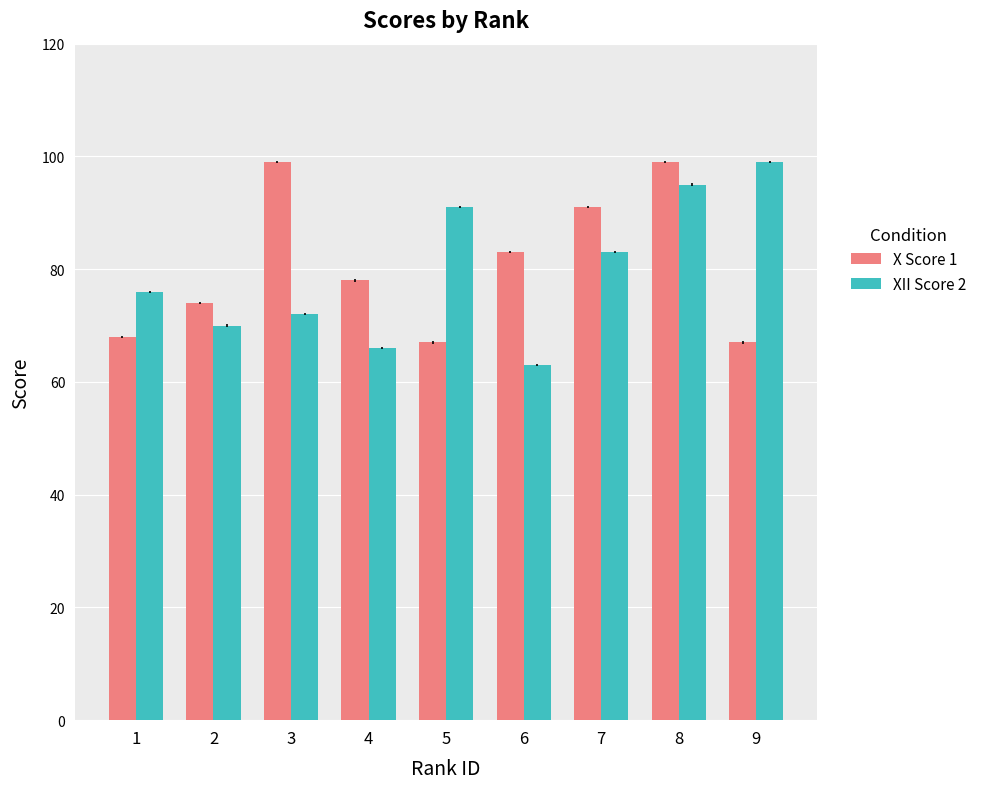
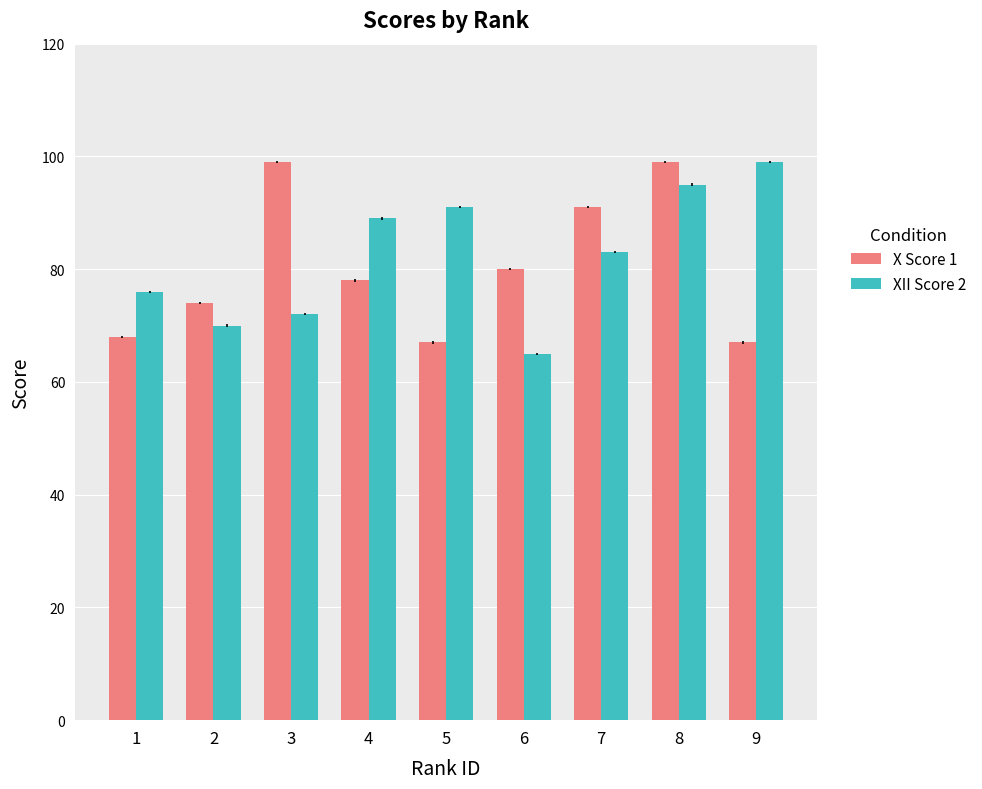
XII Score 2, 4: 66 -> 89
X Score 1, 6: 83 -> 80
XII Score 2, 6: 63 -> 65
